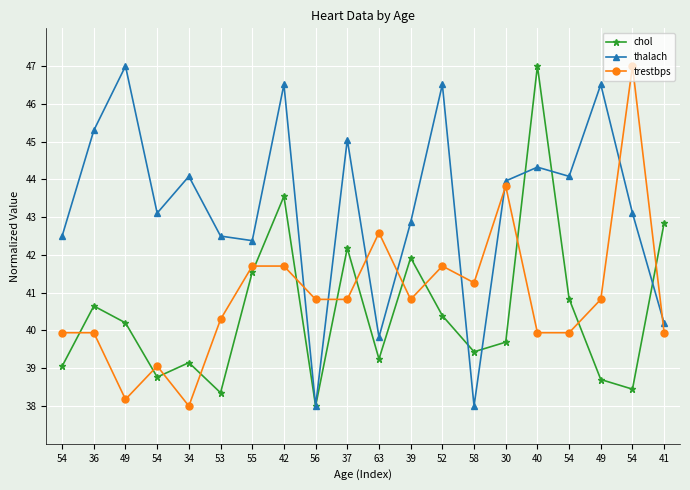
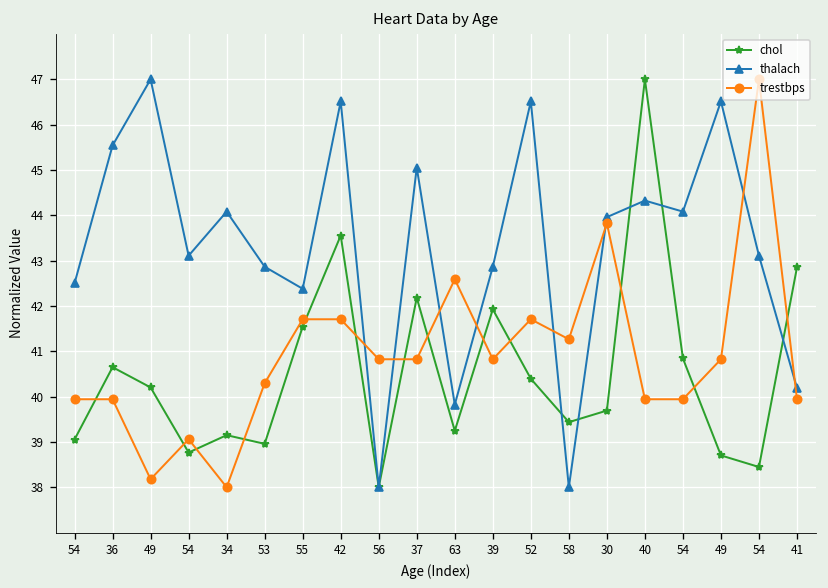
thalach, 36: 45.3 -> 45.5
chol, 53: 38.4 -> 39.0
thalach, 53: 42.5 -> 42.9
